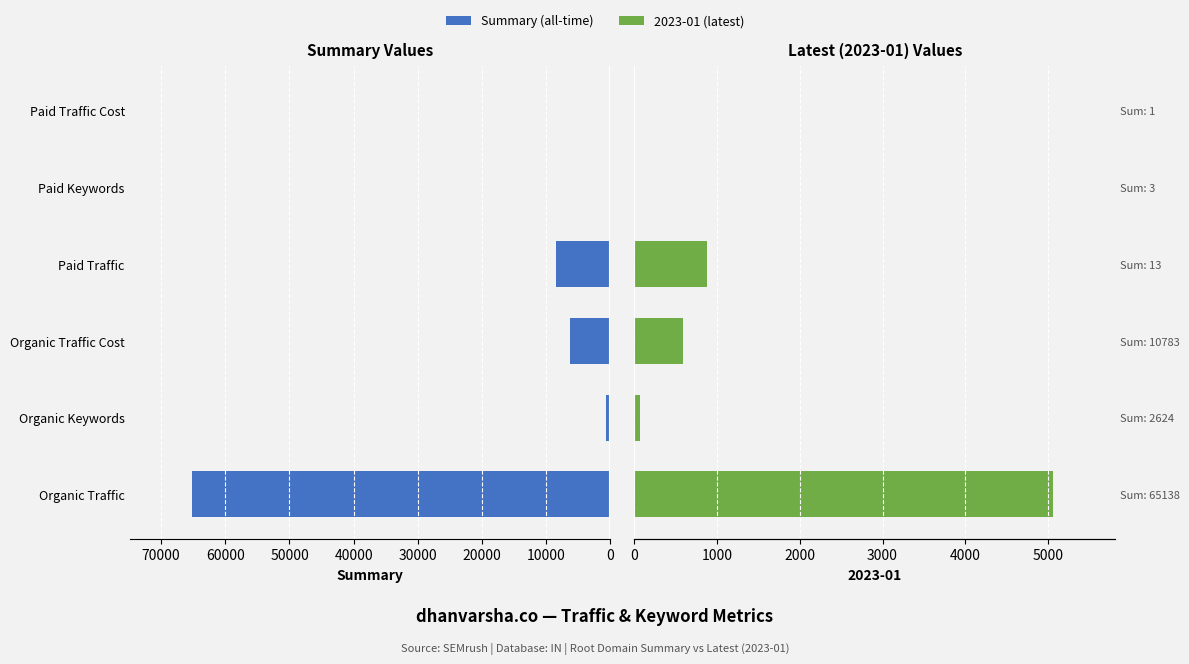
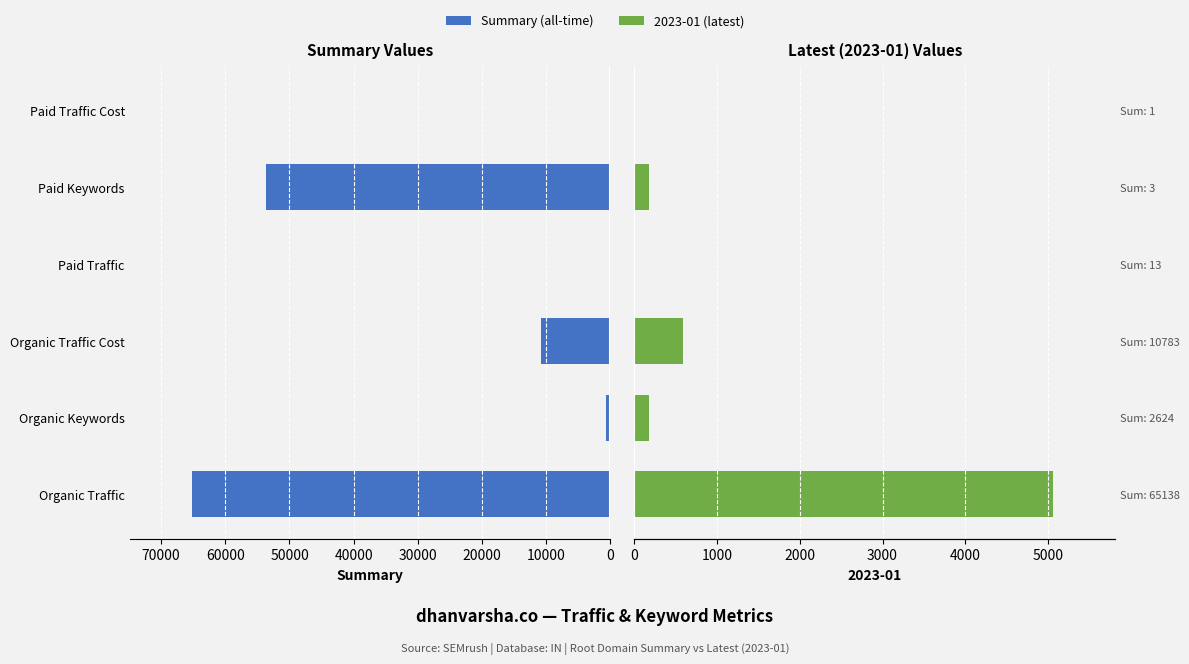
Summary Values, Paid Keywords: 0 -> 54000
Summary Values, Paid Traffic: 9000 -> 0
Summary Values, Organic Traffic Cost: 6000 -> 11000
Latest (2023-01) Values, Sum: 3: 0 -> 200
Latest (2023-01) Values, Sum: 13: 900 -> 0
Latest (2023-01) Values, Sum: 2624: 100 -> 200
